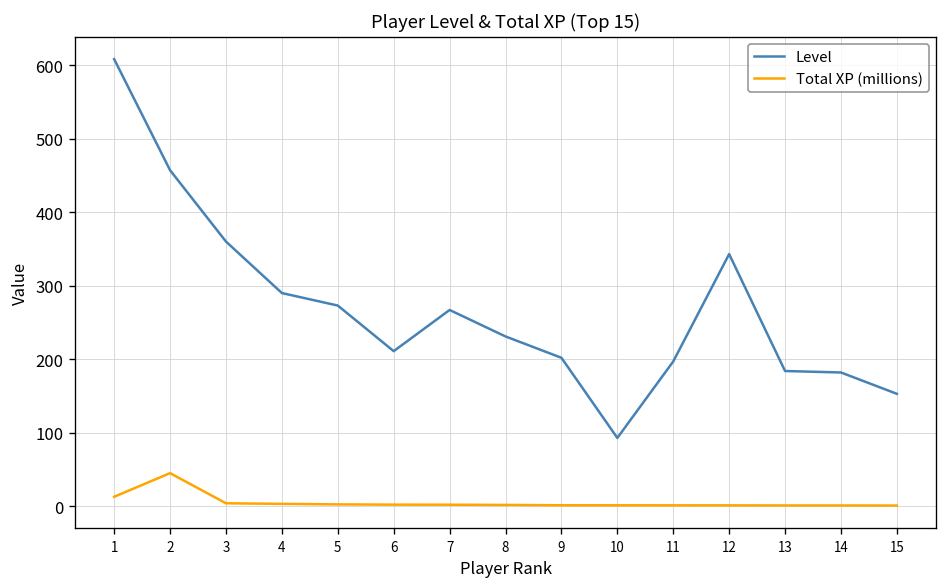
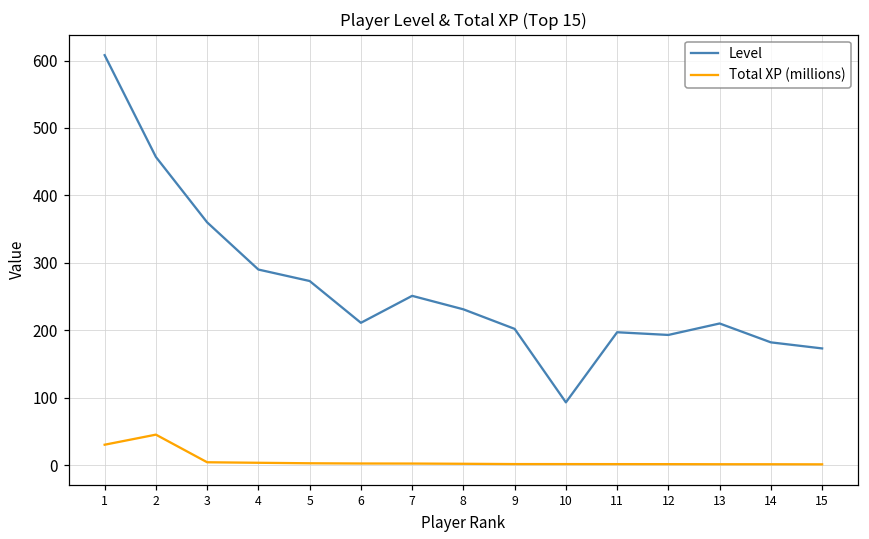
Total XP (millions), 1: 10 -> 30
Level, 7: 270 -> 250
Level, 12: 340 -> 190
Level, 13: 180 -> 210
Level, 15: 150 -> 170
